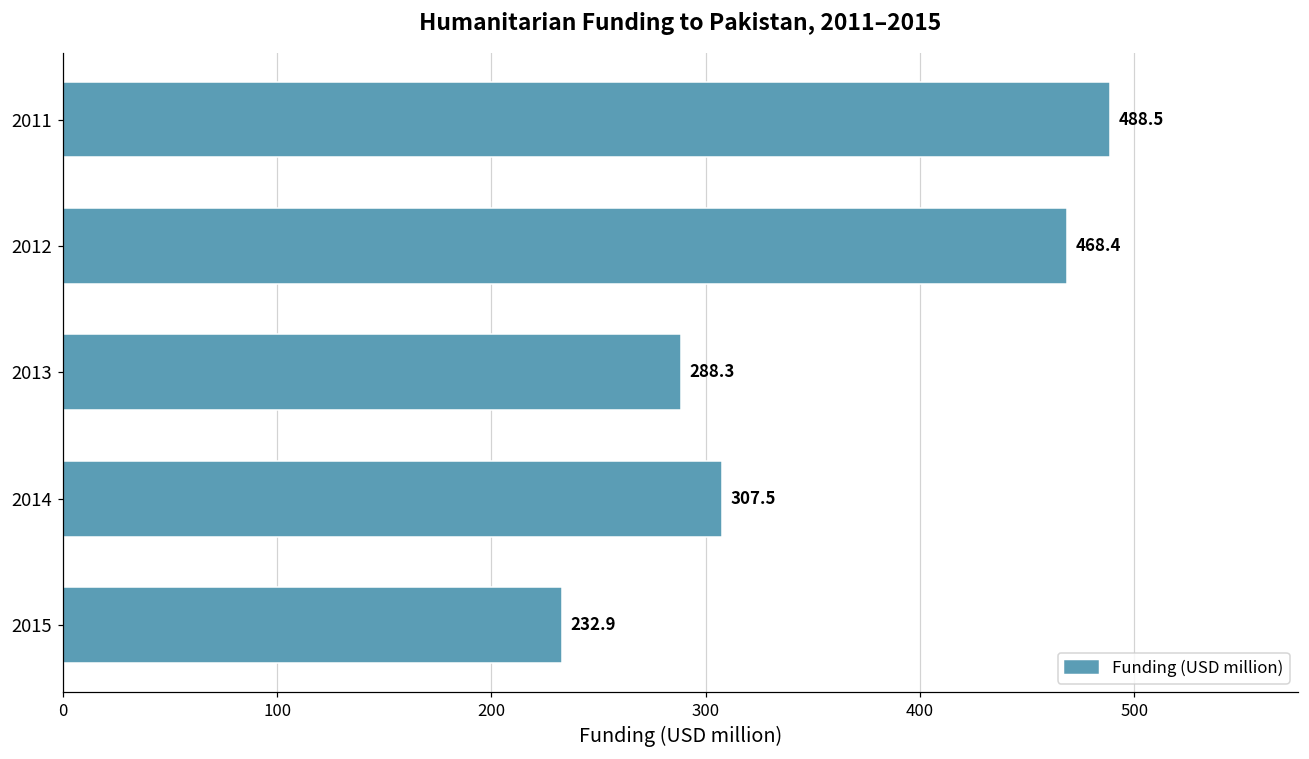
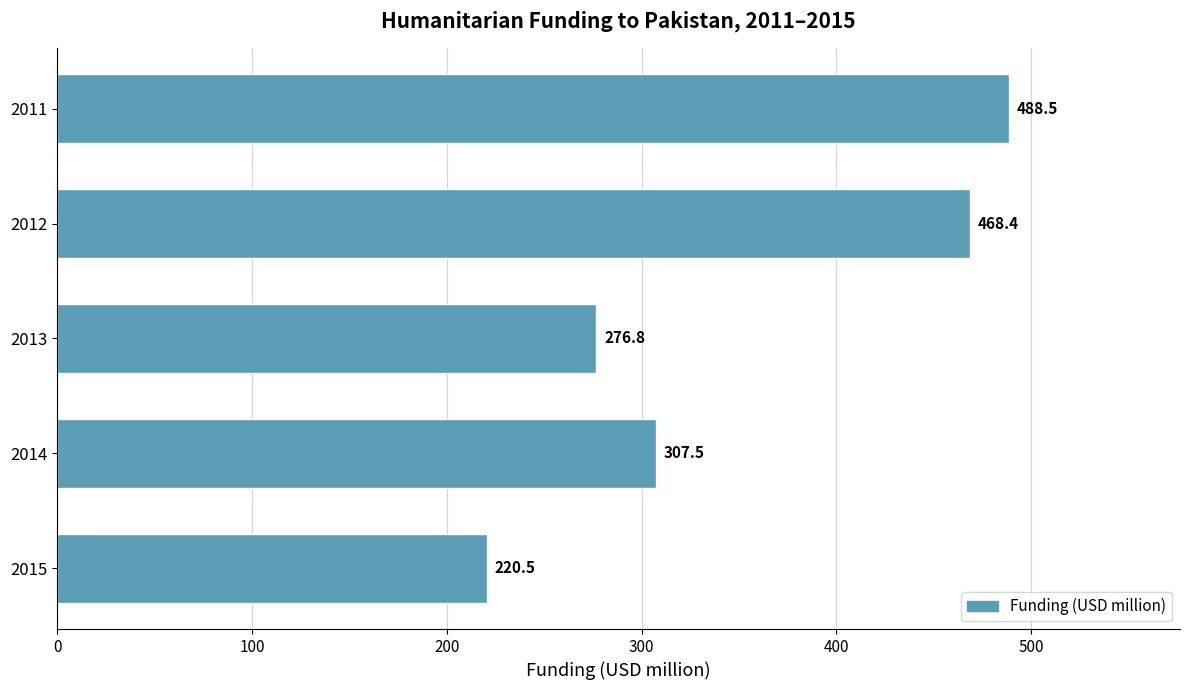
2013: 288.3 -> 276.8
2015: 232.9 -> 220.5
